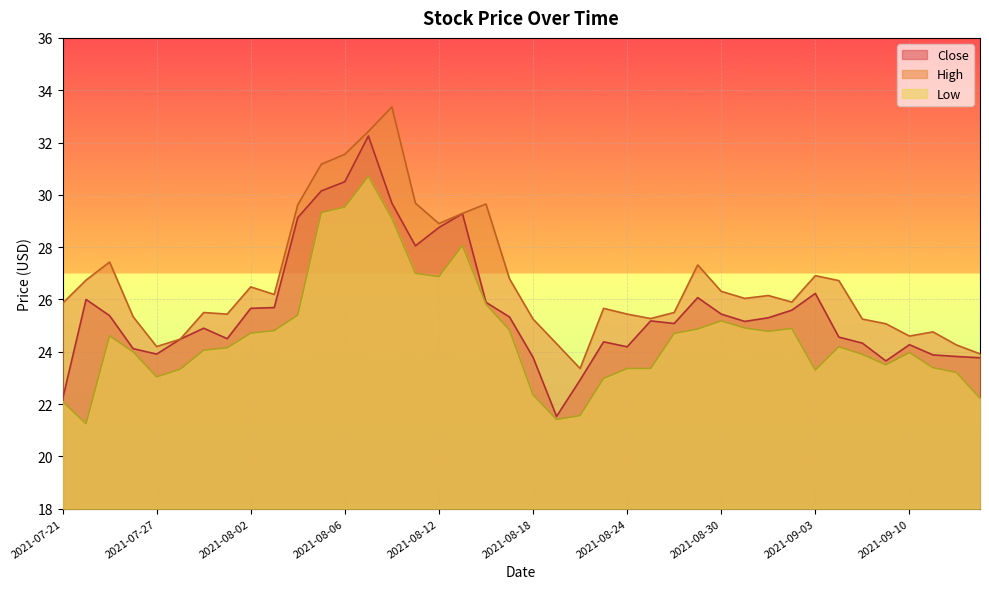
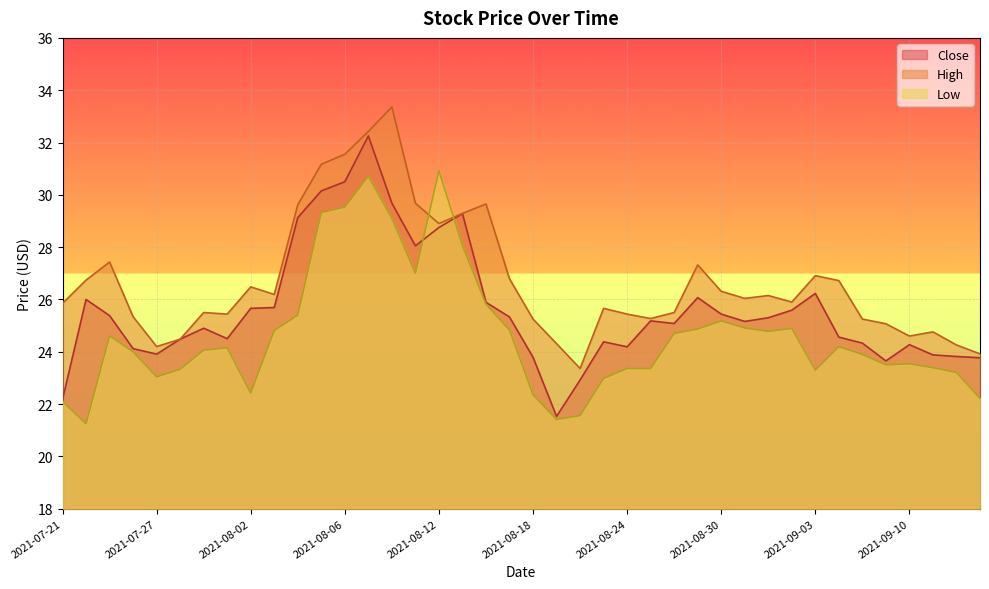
Low, 2021-08-02: 24.7 -> 22.4
Low, 2021-08-12: 26.9 -> 30.9
Low, 2021-09-10: 24.0 -> 23.5
